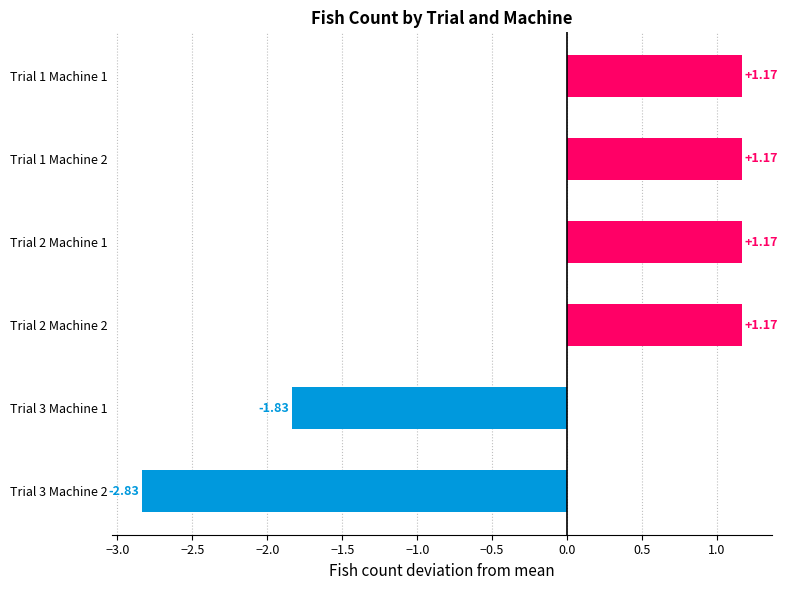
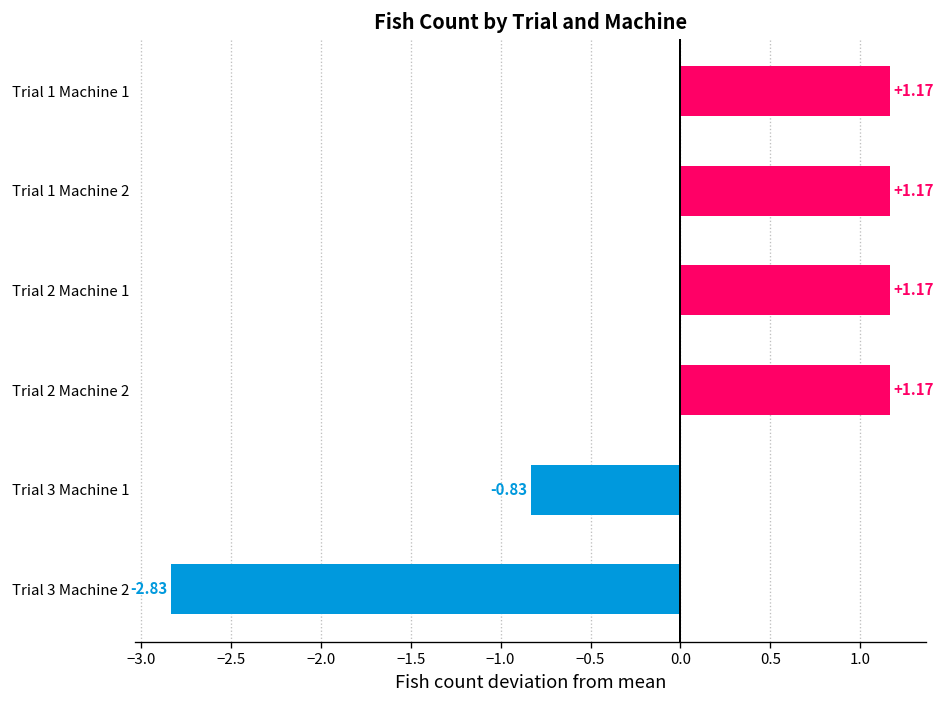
Trial 3 Machine 1: -1.83 -> -0.83
